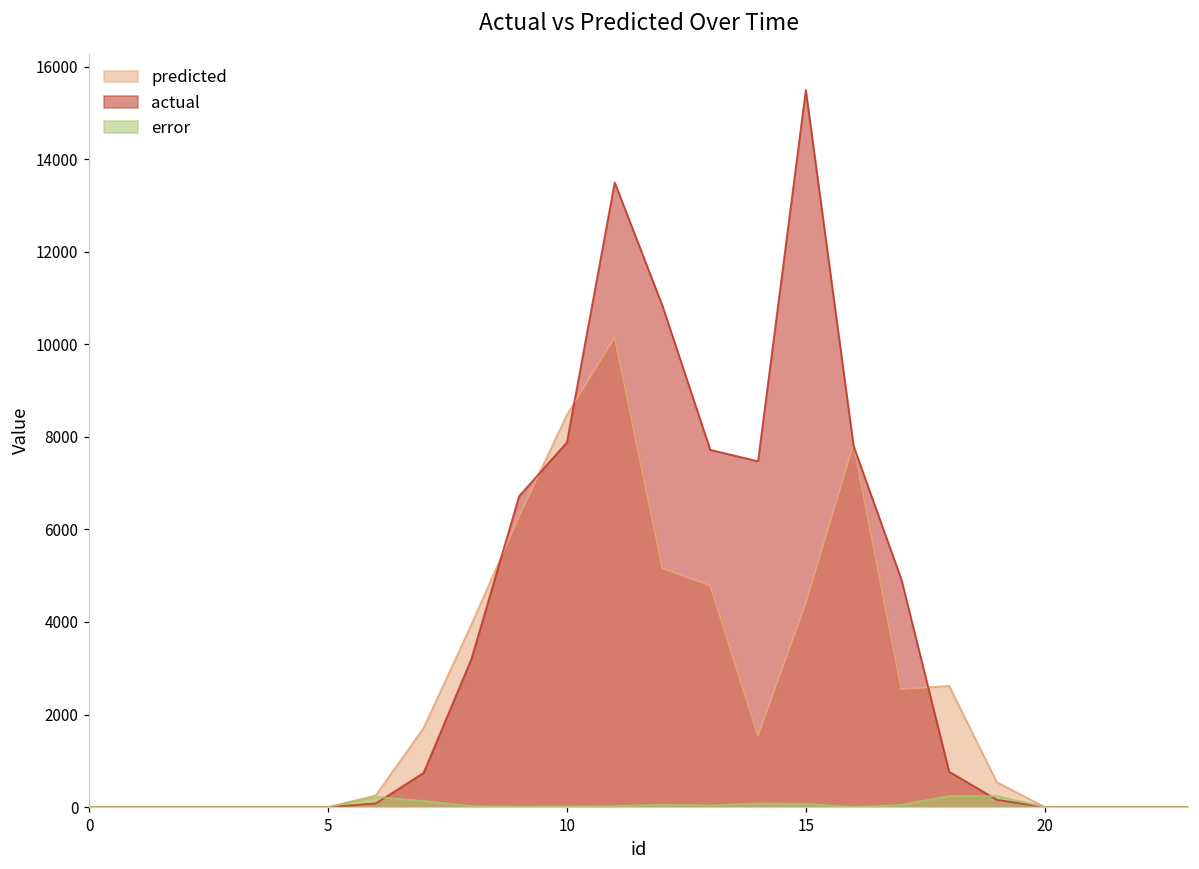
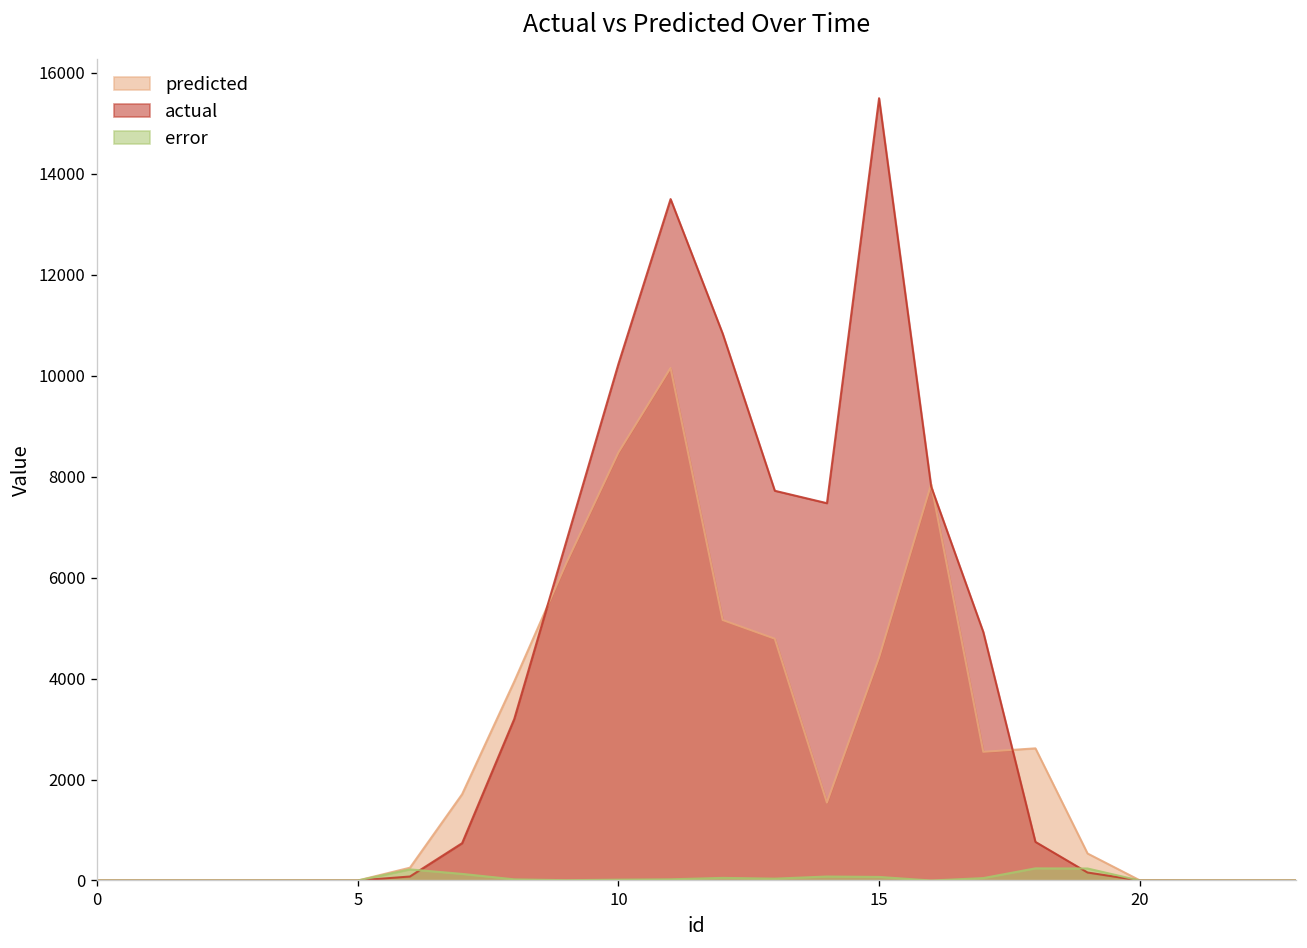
actual, 10: 7900 -> 10200
